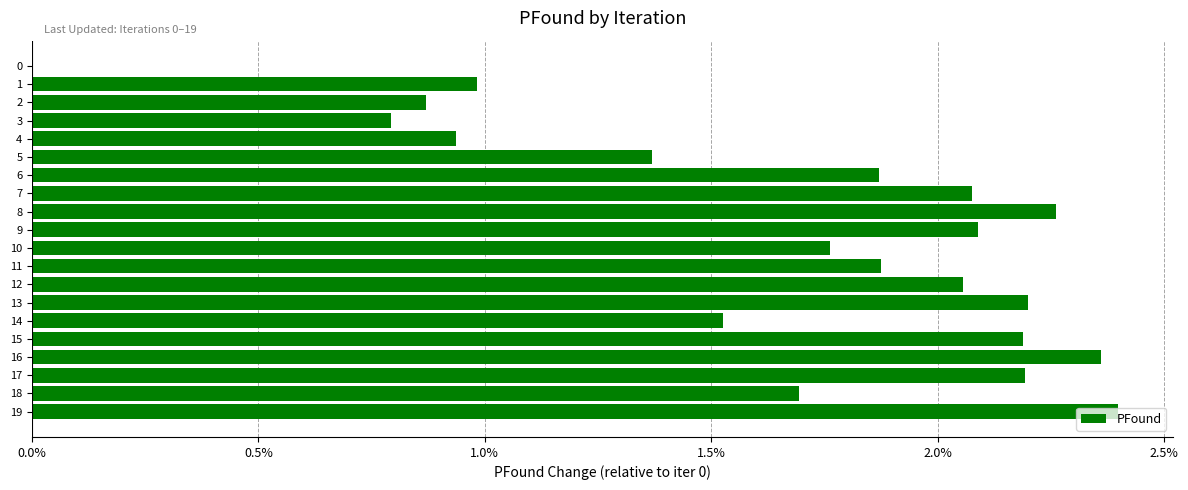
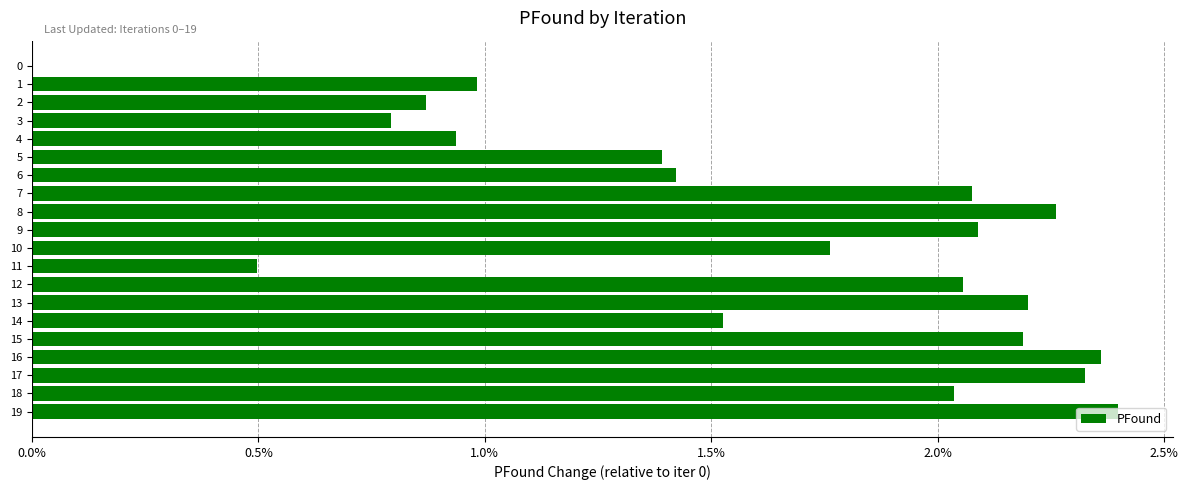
5: 1.37% -> 1.39%
6: 1.87% -> 1.42%
11: 1.87% -> 0.50%
17: 2.19% -> 2.33%
18: 1.69% -> 2.04%
